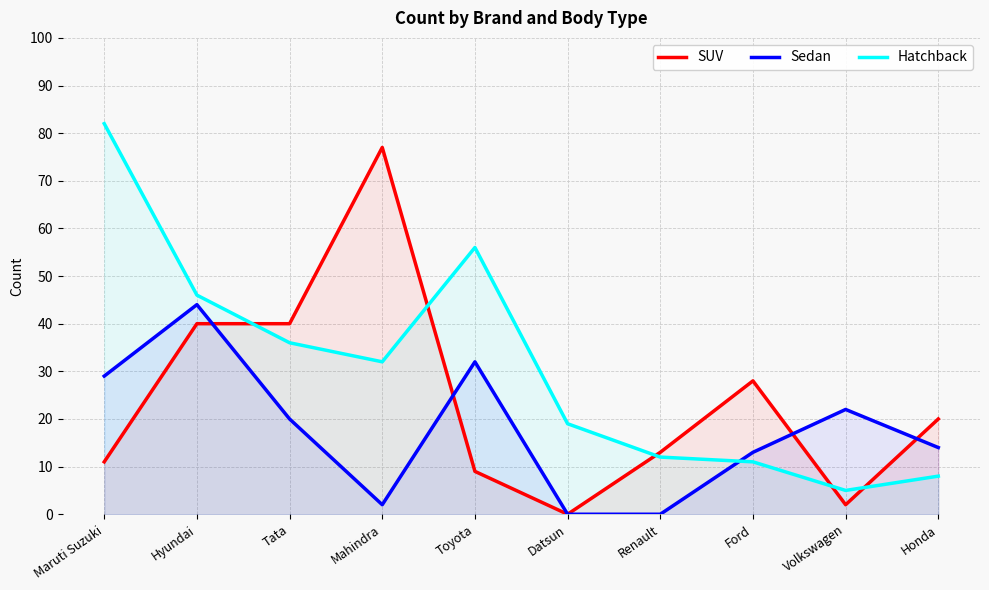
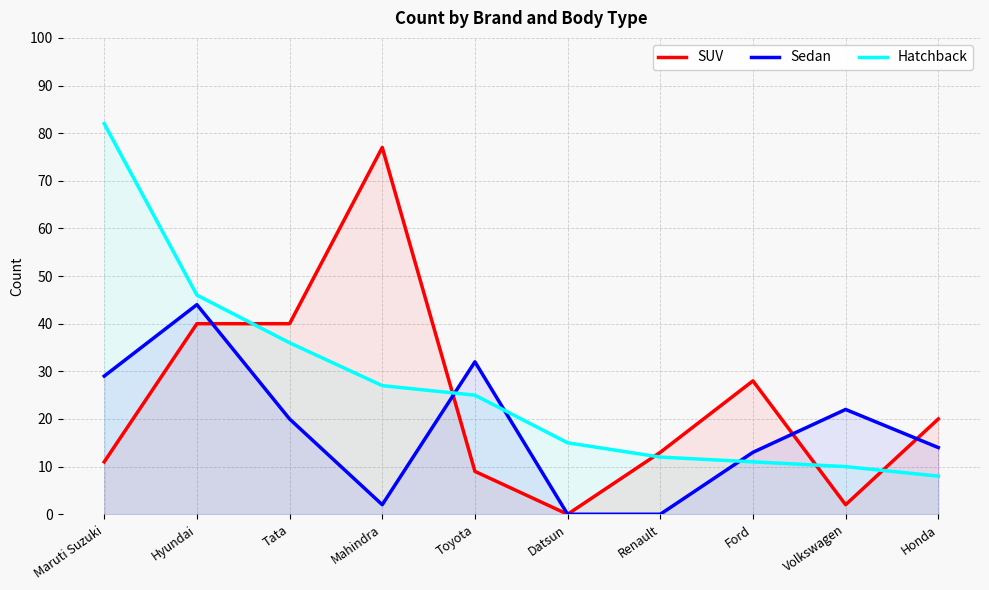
Hatchback, Mahindra: 32 -> 27
Hatchback, Toyota: 56 -> 25
Hatchback, Datsun: 19 -> 15
Hatchback, Volkswagen: 5 -> 10
